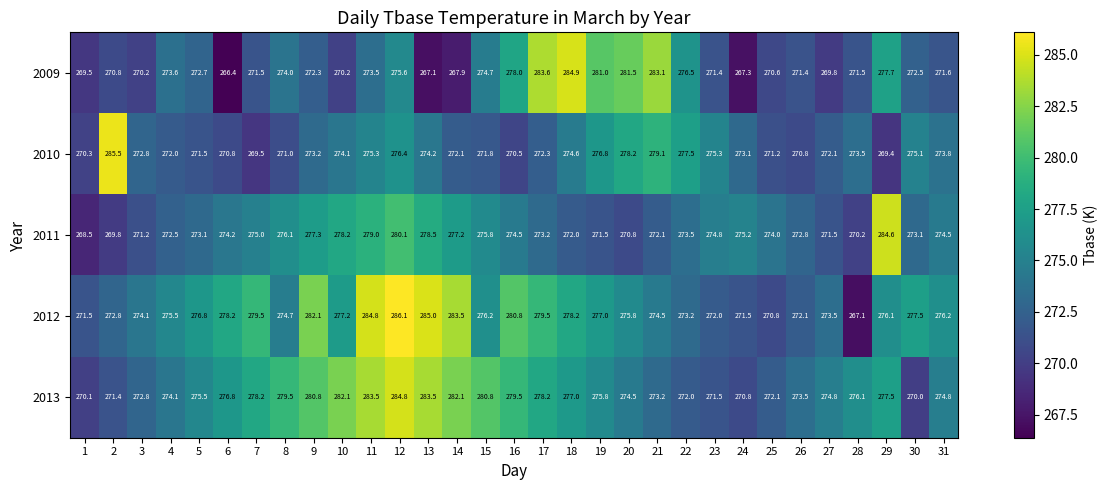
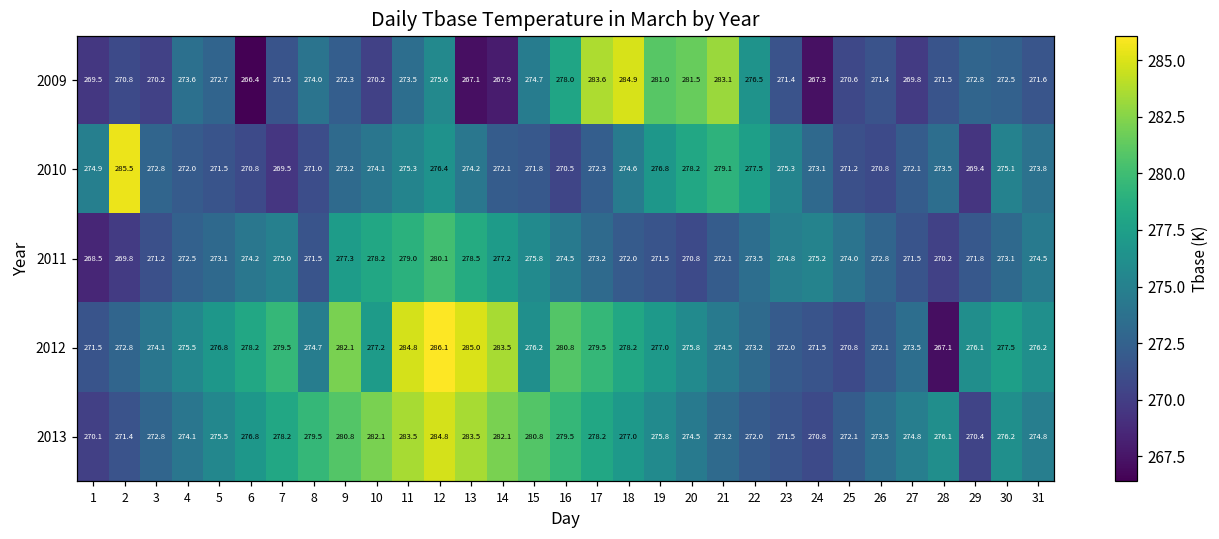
2009, 29: 277.7 -> 272.8
2010, 1: 270.3 -> 274.9
2011, 8: 276.1 -> 271.5
2011, 29: 284.6 -> 271.8
2013, 29: 277.5 -> 270.4
2013, 30: 270.0 -> 276.2
